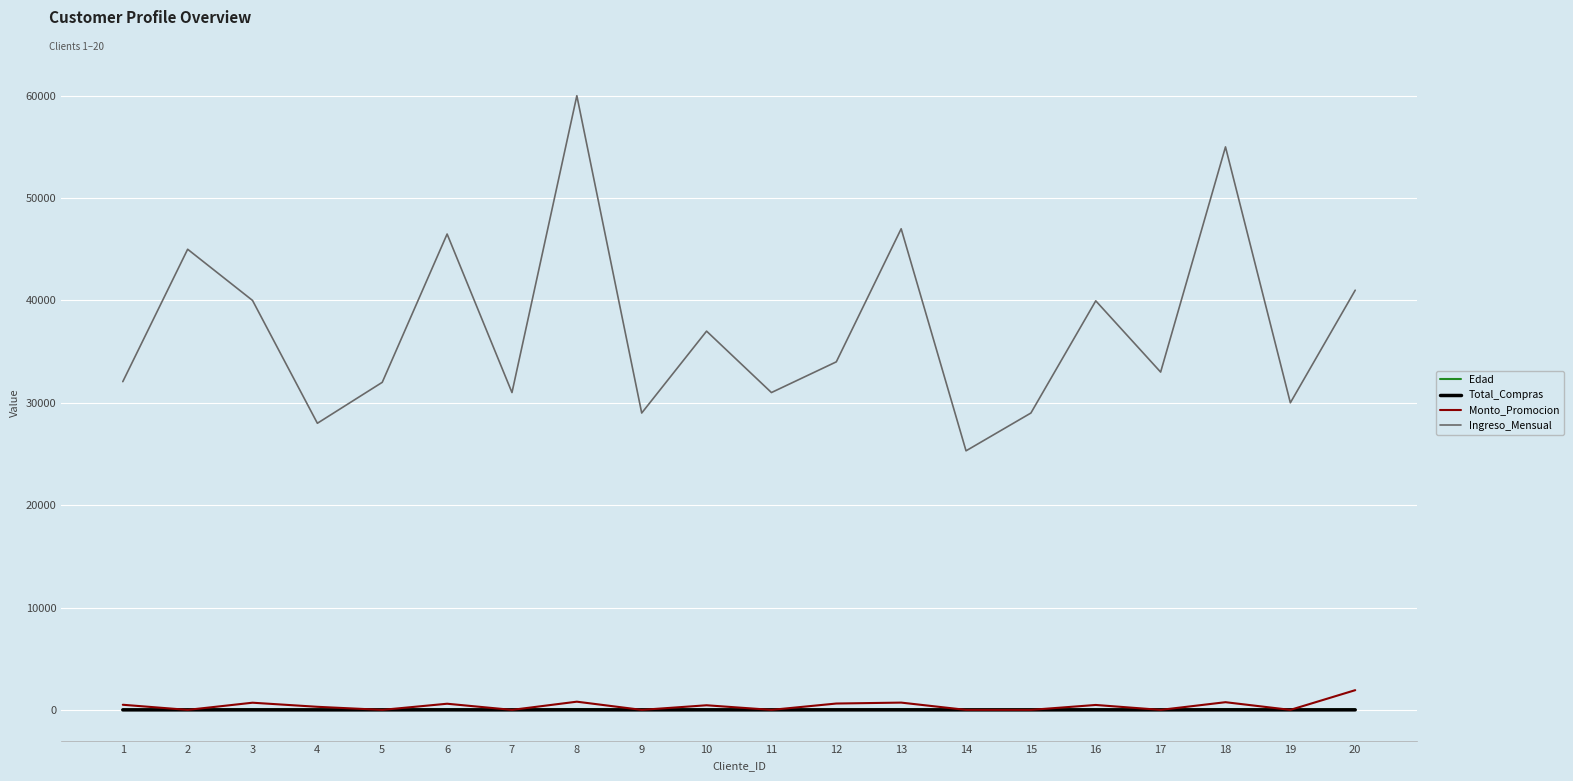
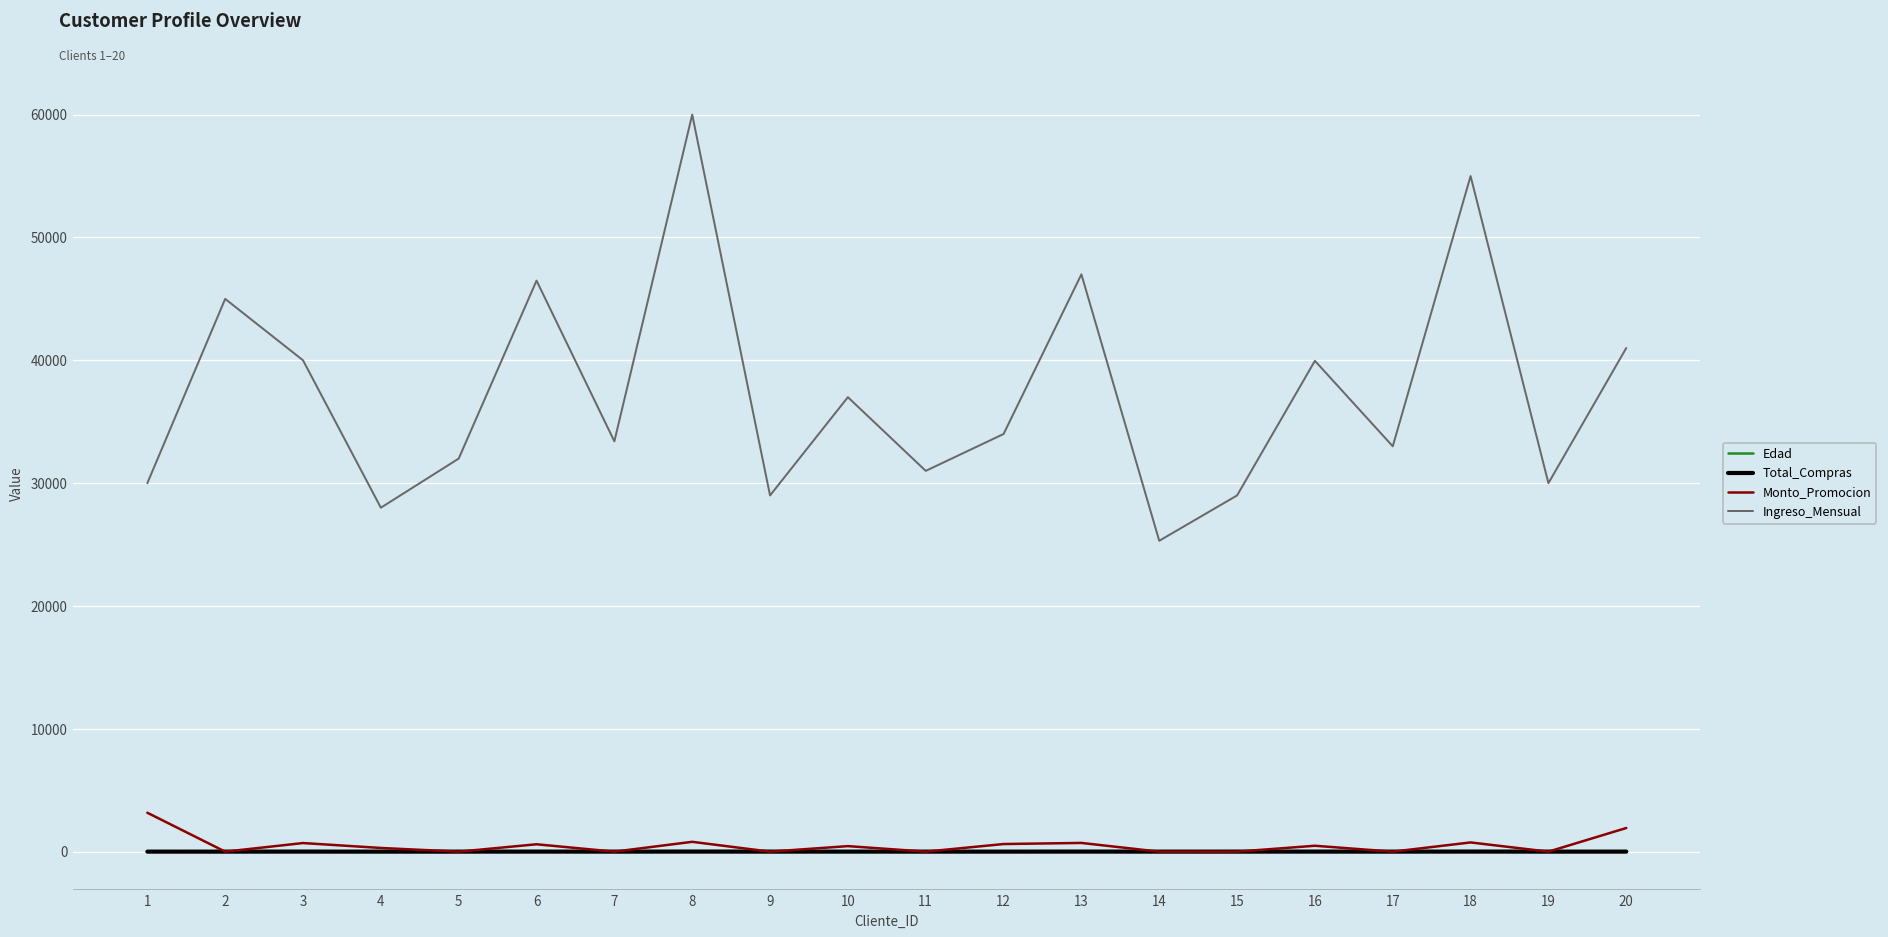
Monto_Promocion, 1: 500 -> 3200
Ingreso_Mensual, 1: 32100 -> 30000
Ingreso_Mensual, 7: 31000 -> 33400
